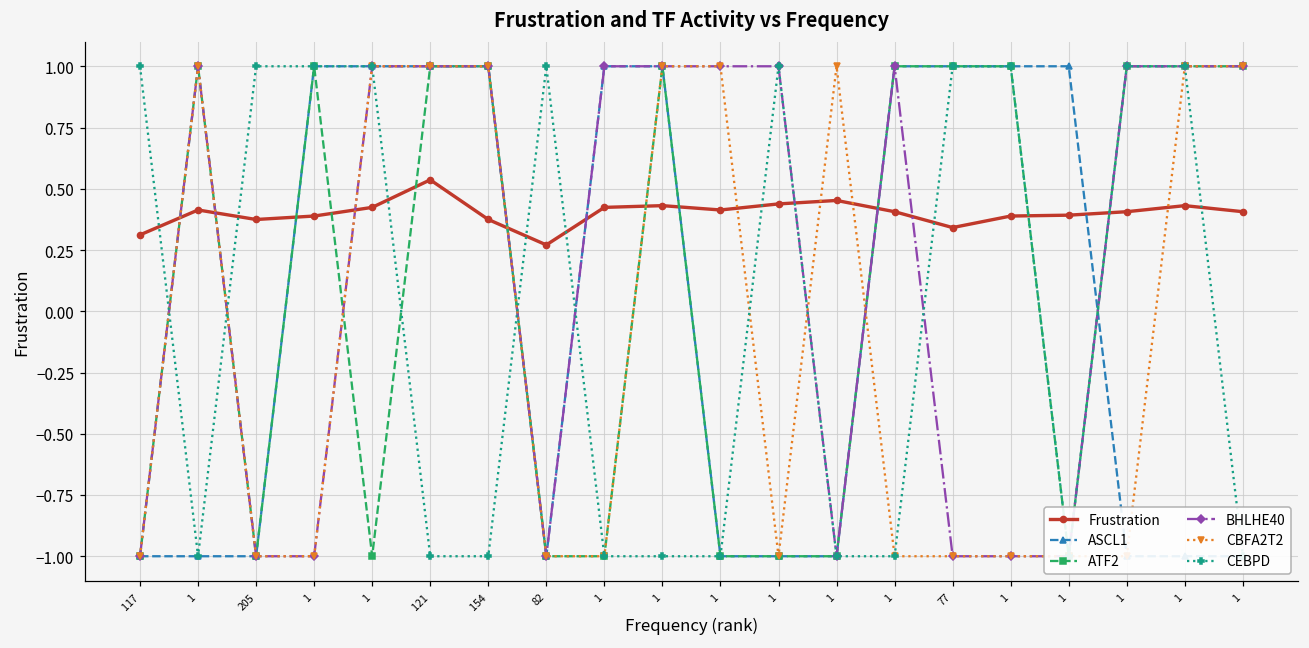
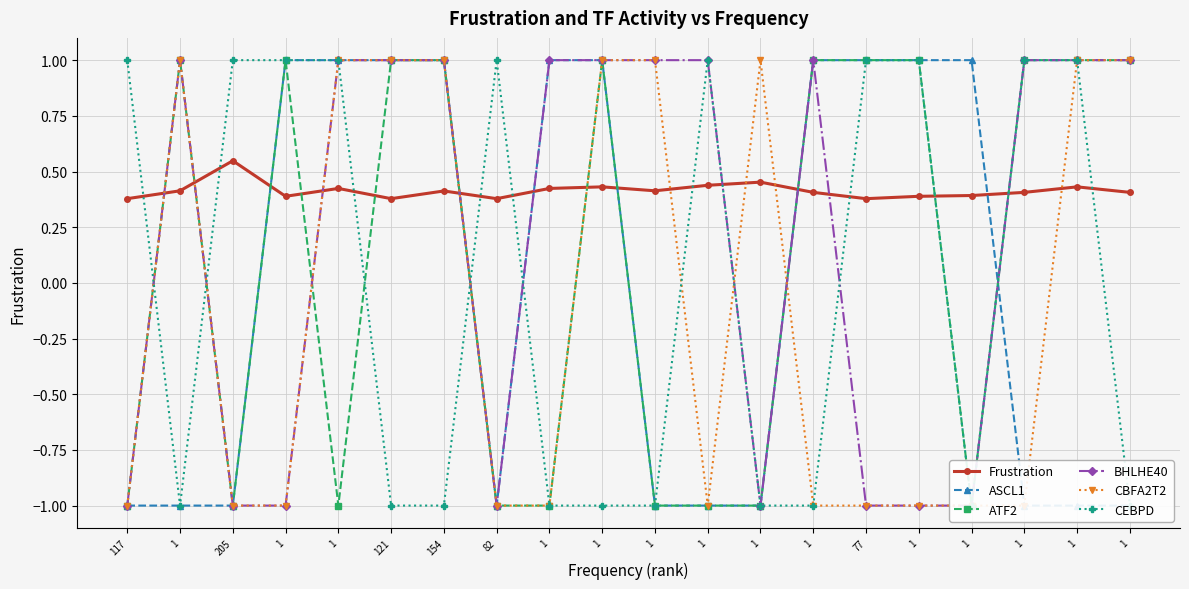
Frustration, 117: 0.31 -> 0.38
Frustration, 205: 0.37 -> 0.55
Frustration, 121: 0.54 -> 0.38
Frustration, 154: 0.37 -> 0.41
Frustration, 82: 0.27 -> 0.38
Frustration, 77: 0.34 -> 0.38
